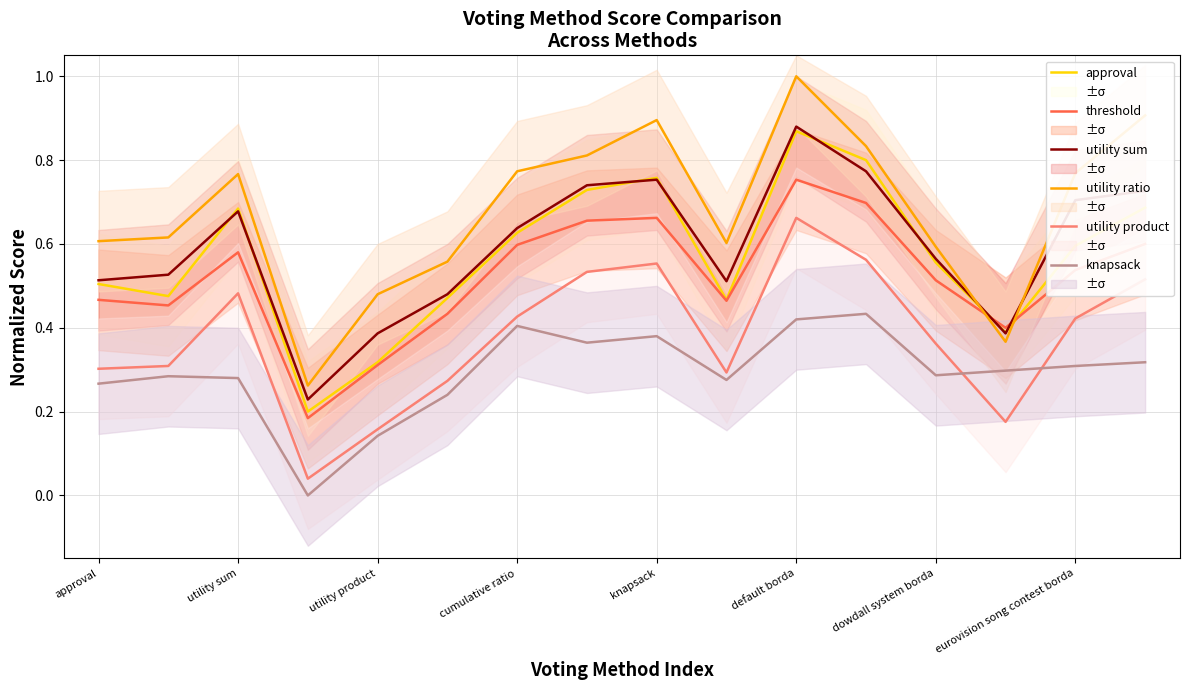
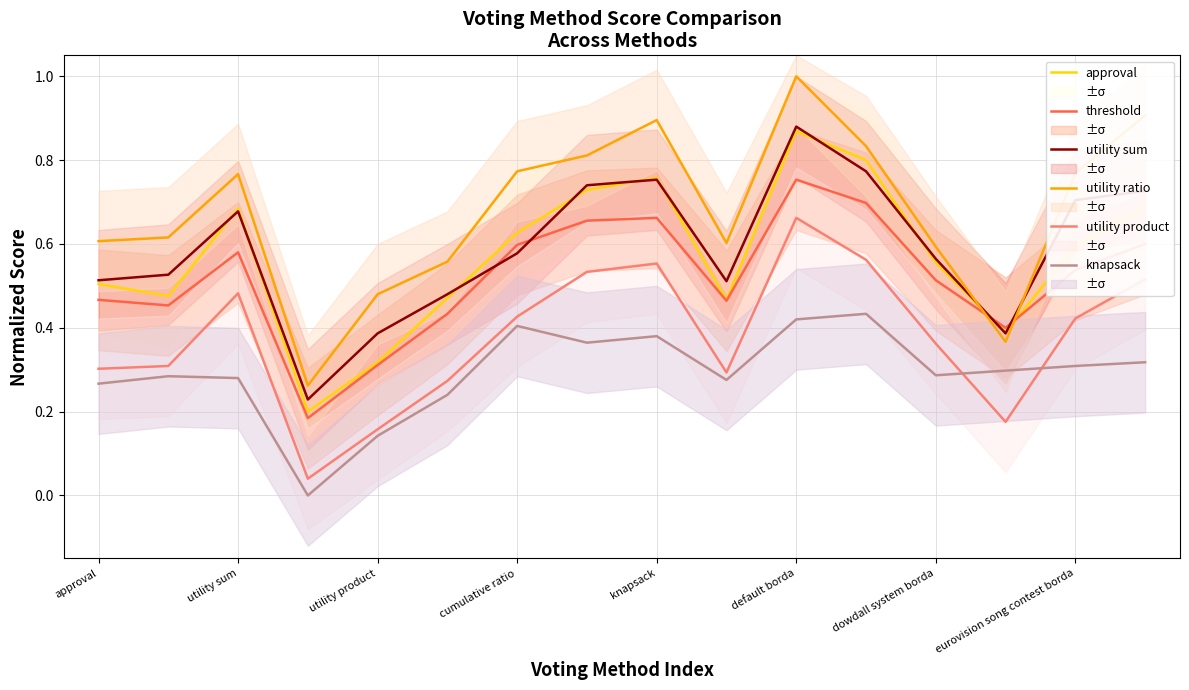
utility sum, cumulative ratio: 0.64 -> 0.58
